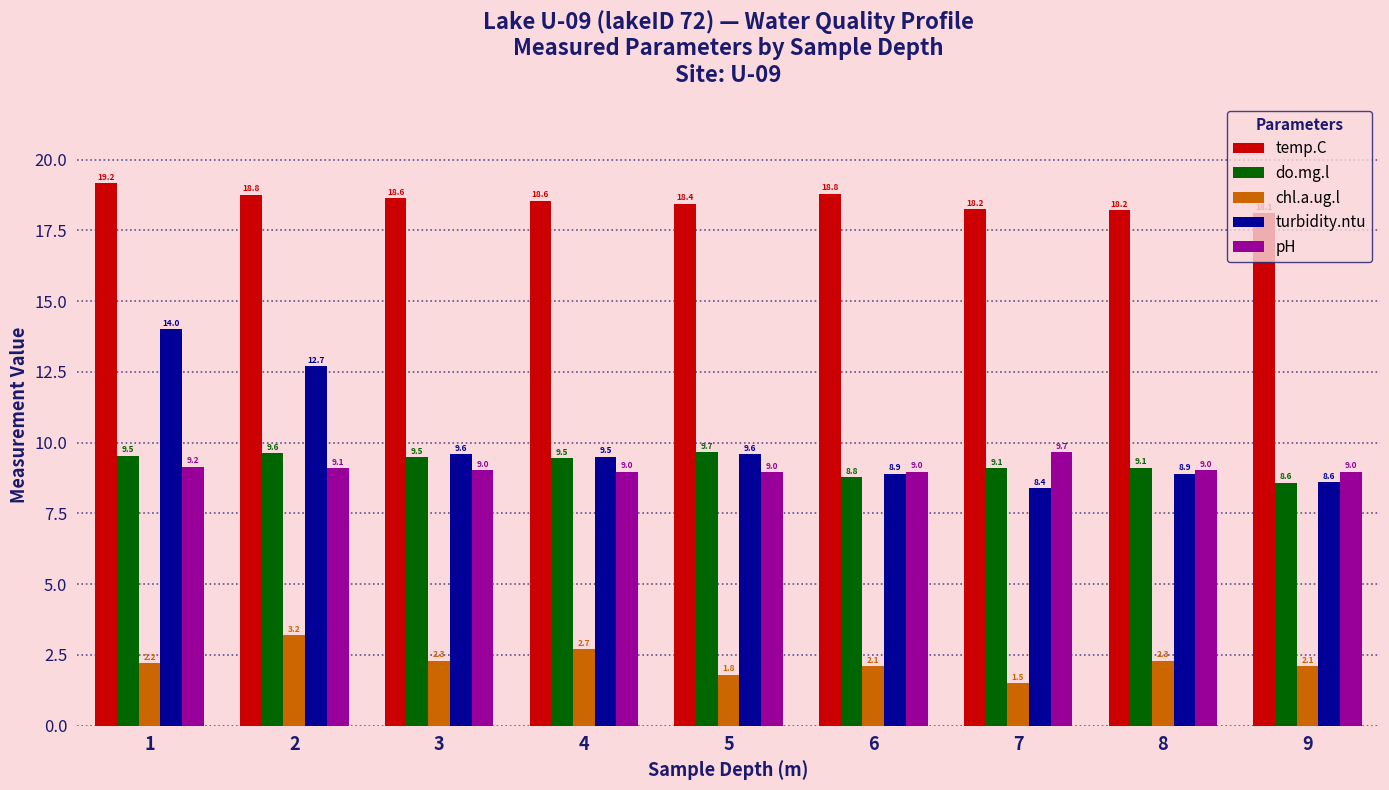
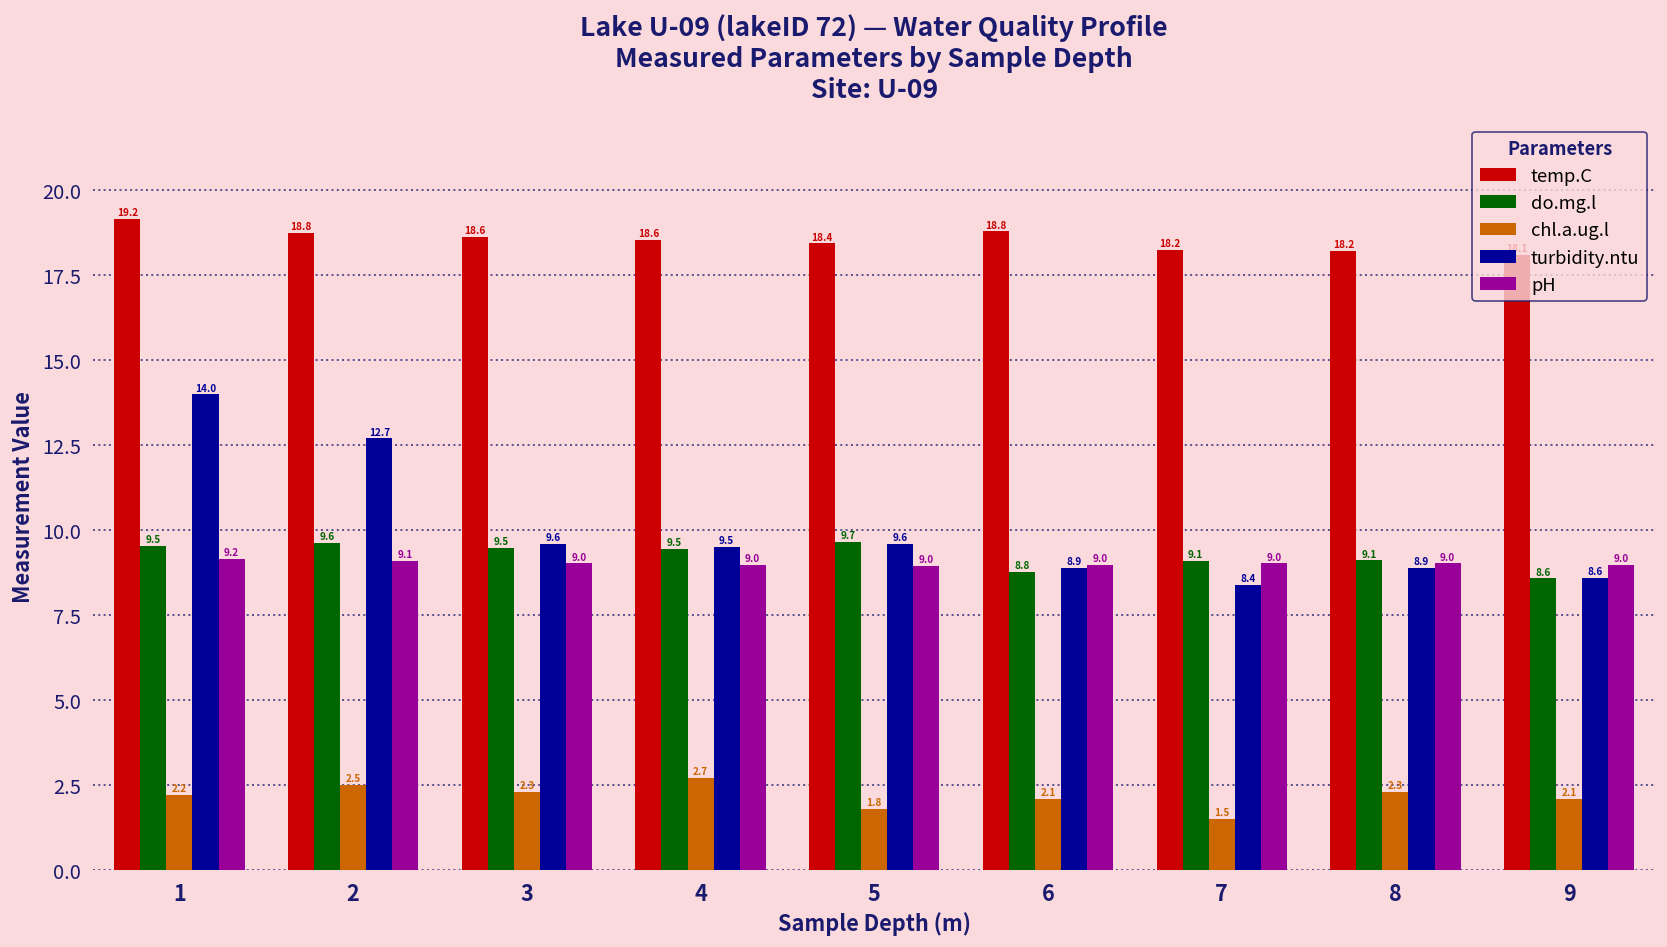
chl.a.ug.l, 2: 3.2 -> 2.5
pH, 7: 9.7 -> 9.0
